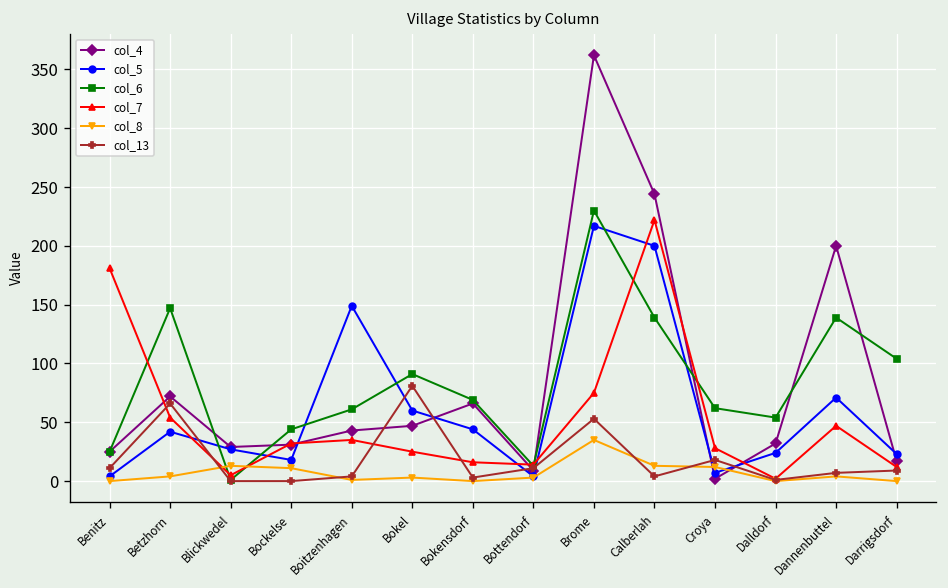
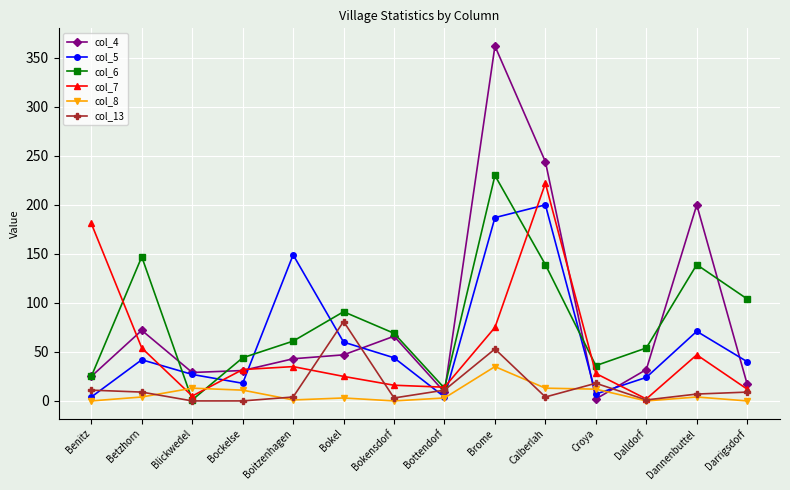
col_13, Betzhorn: 70 -> 10
col_5, Brome: 220 -> 190
col_6, Croya: 60 -> 40
col_5, Darrigsdorf: 20 -> 40
